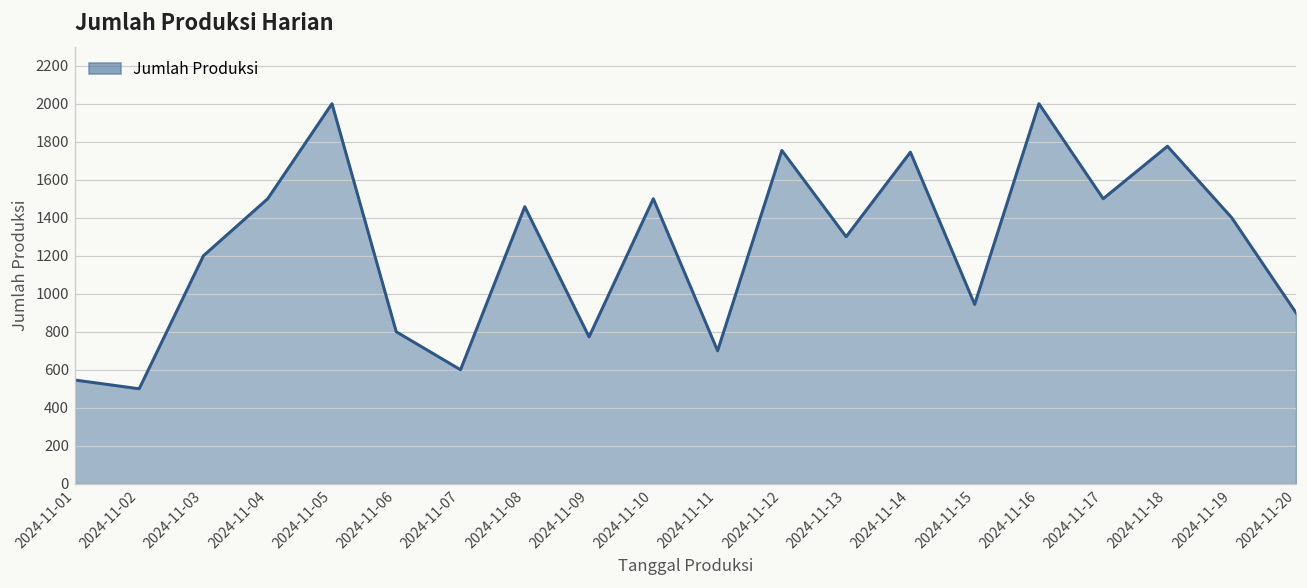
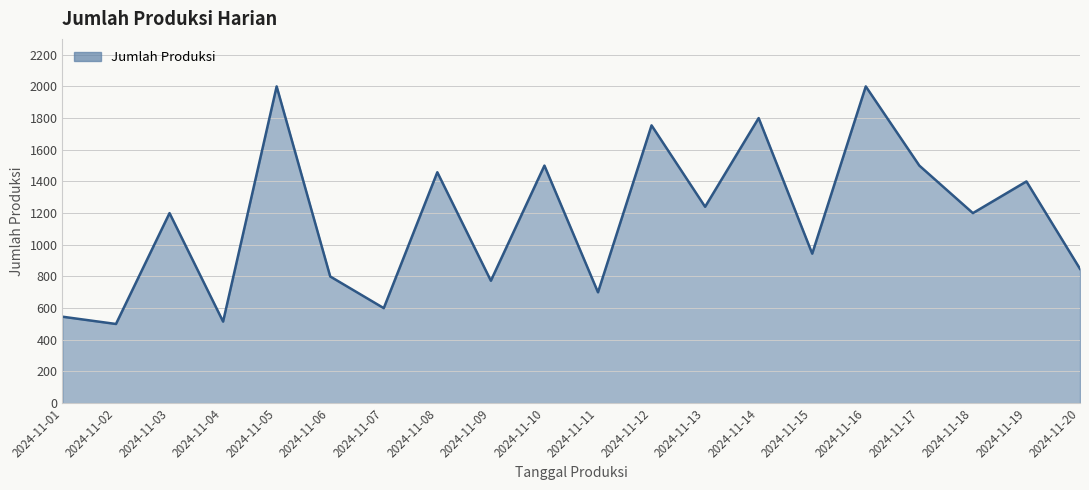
2024-11-04: 1500 -> 520
2024-11-13: 1300 -> 1240
2024-11-14: 1750 -> 1800
2024-11-18: 1780 -> 1200
2024-11-20: 900 -> 850
